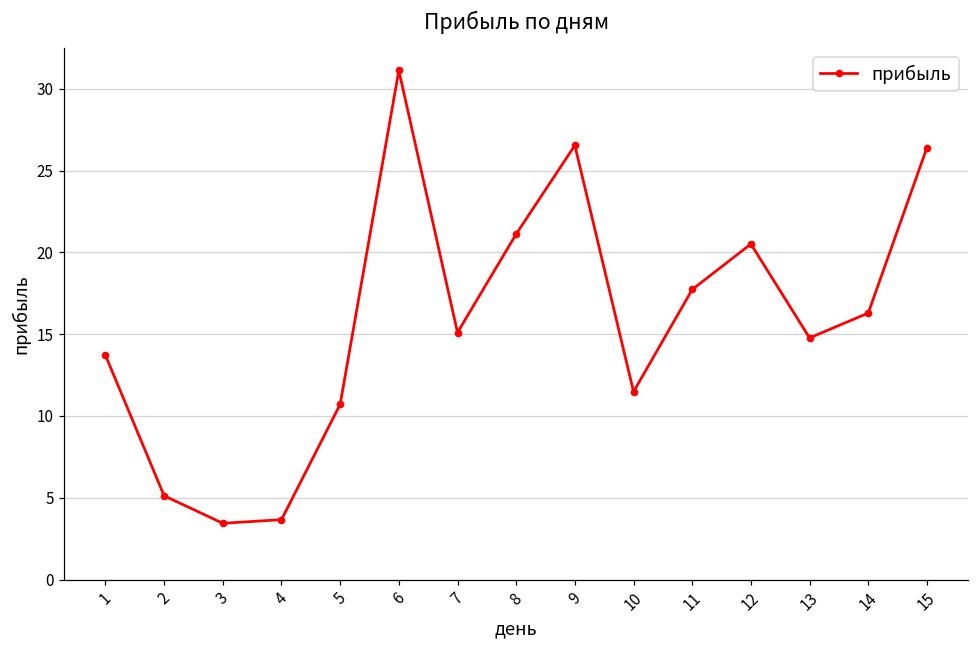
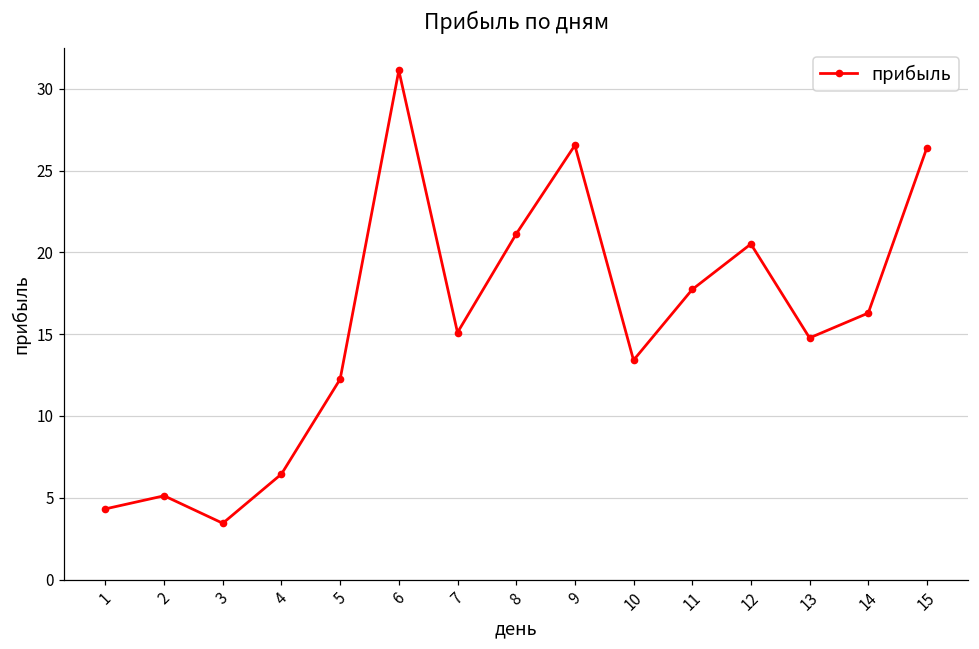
1: 13.7 -> 4.3
4: 3.7 -> 6.5
5: 10.7 -> 12.3
10: 11.5 -> 13.4
